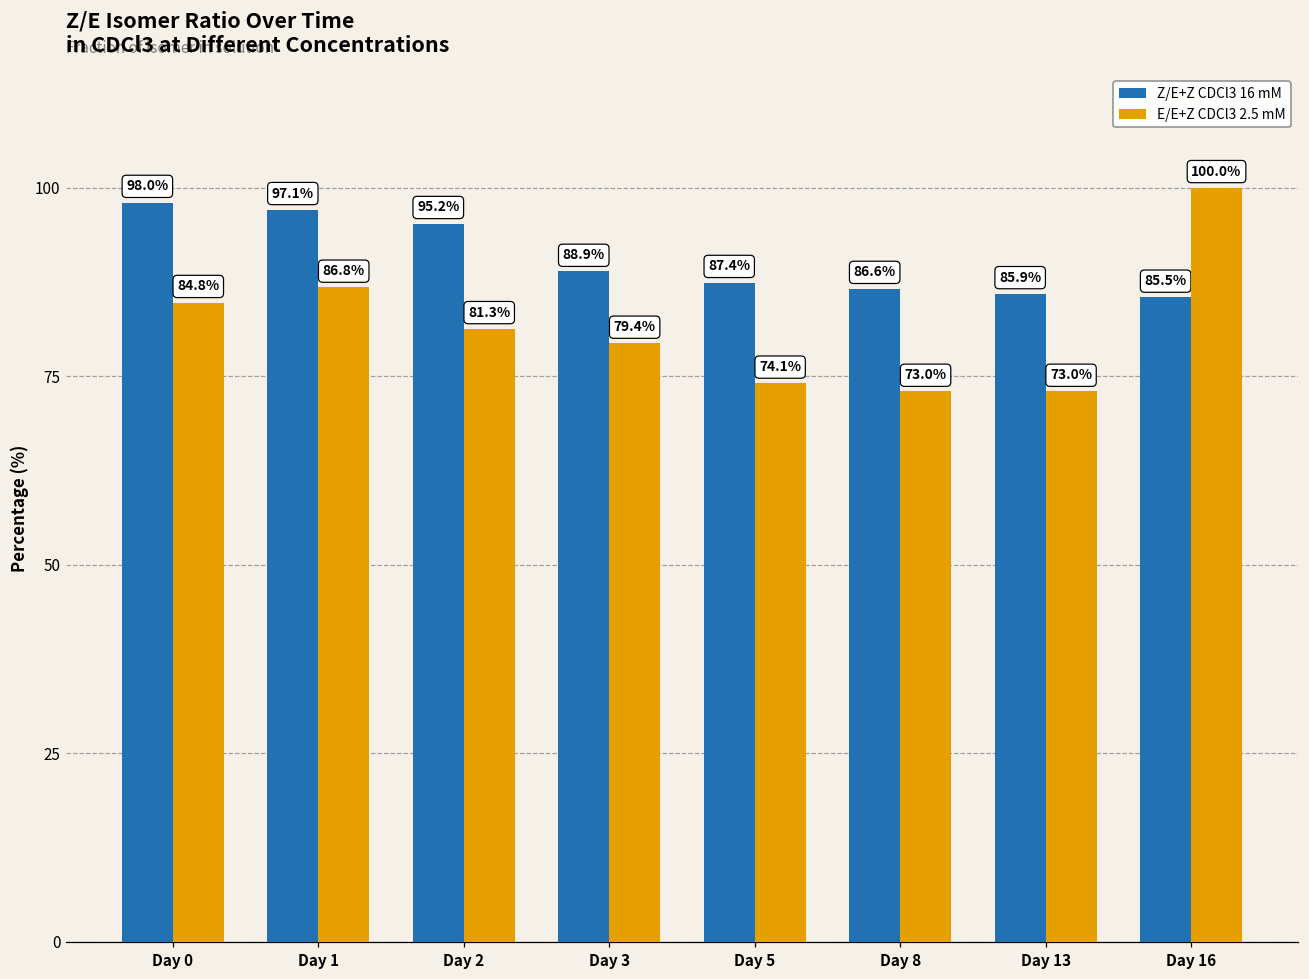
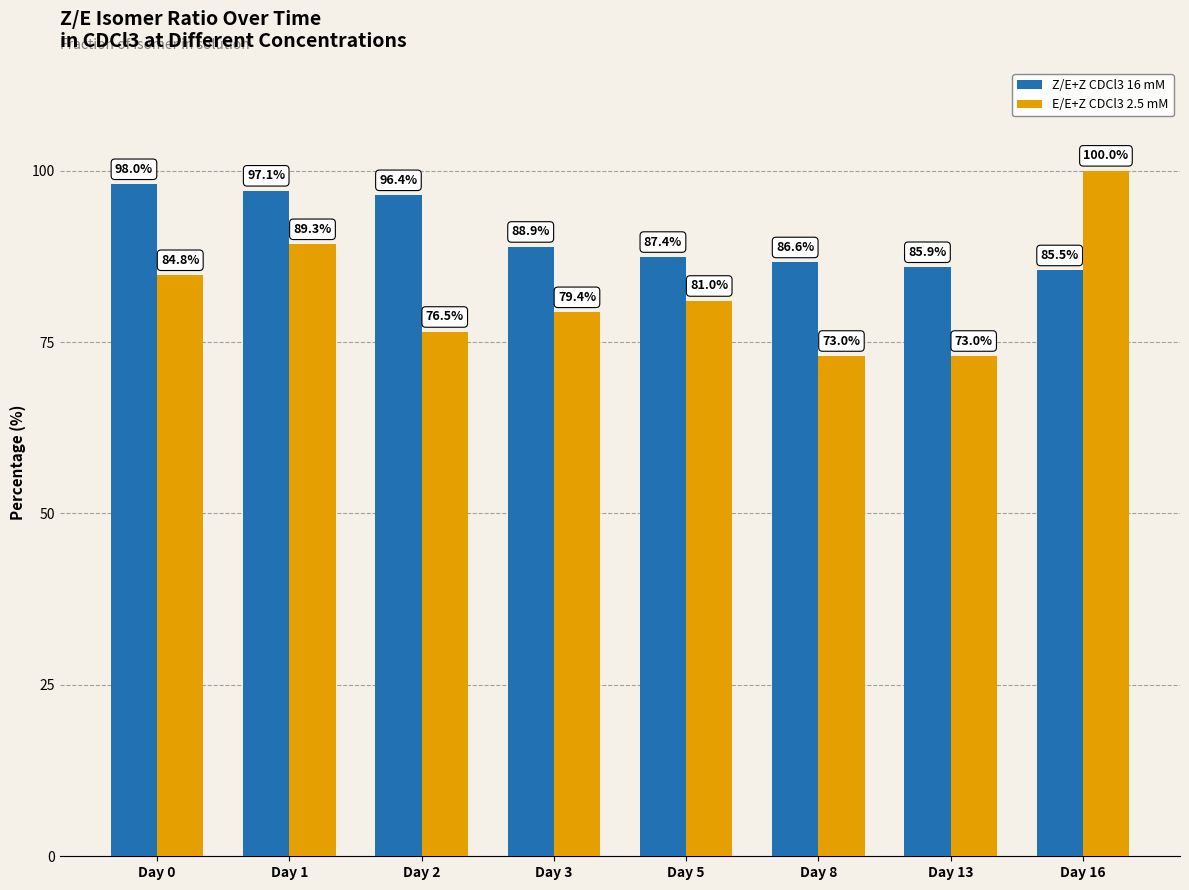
E/E+Z CDCl3 2.5 mM, Day 1: 86.8% -> 89.3%
Z/E+Z CDCl3 16 mM, Day 2: 95.2% -> 96.4%
E/E+Z CDCl3 2.5 mM, Day 2: 81.3% -> 76.5%
E/E+Z CDCl3 2.5 mM, Day 5: 74.1% -> 81.0%
